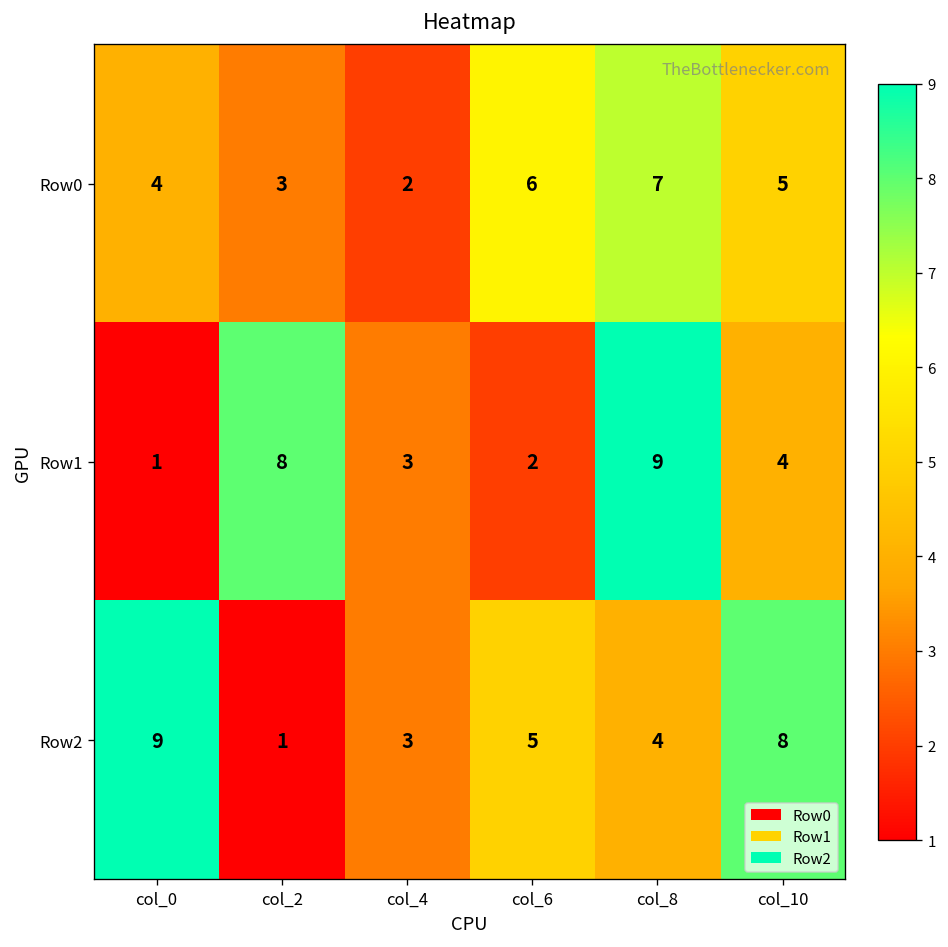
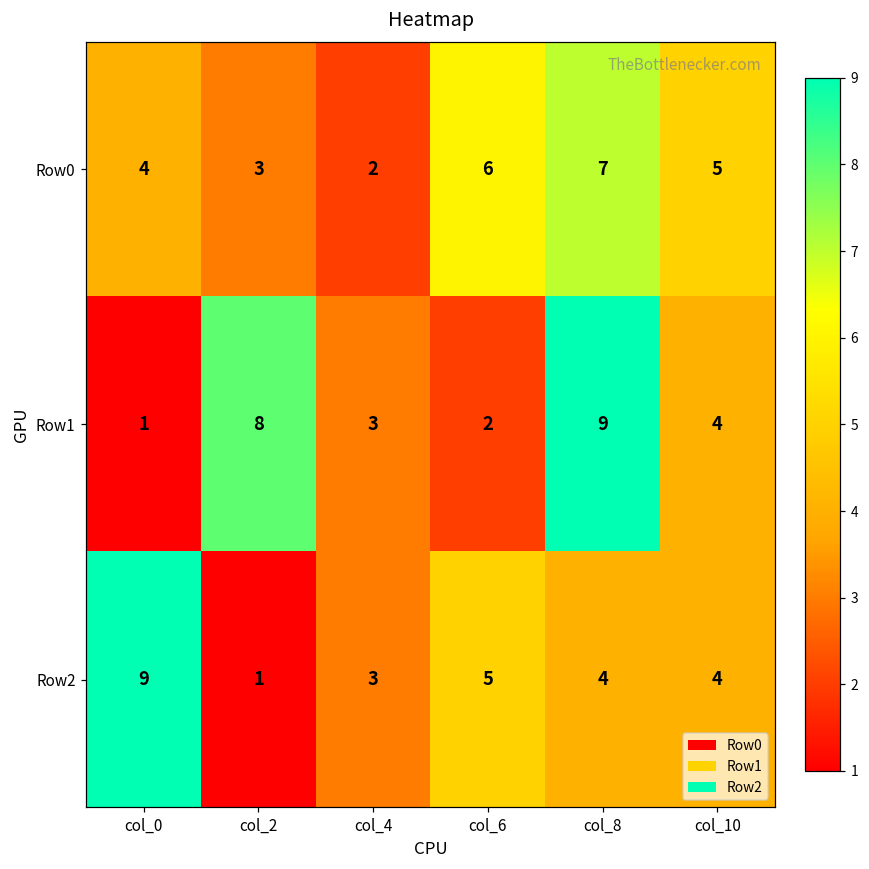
Row2, col_10: 8 -> 4
